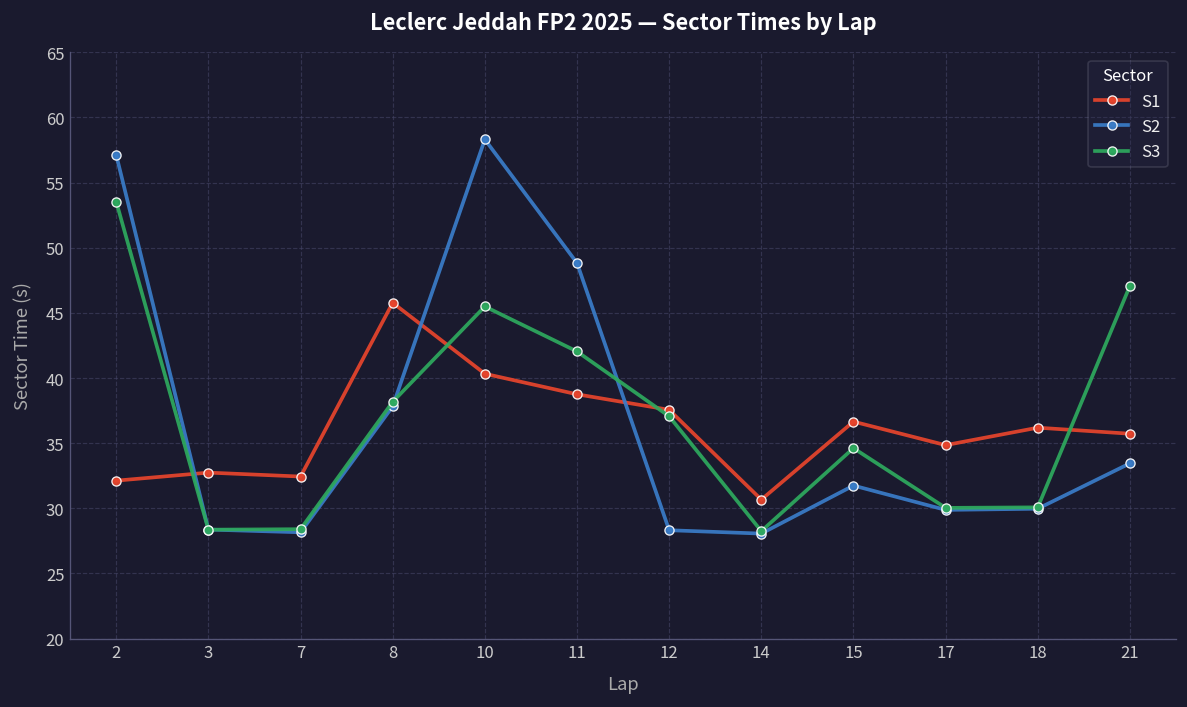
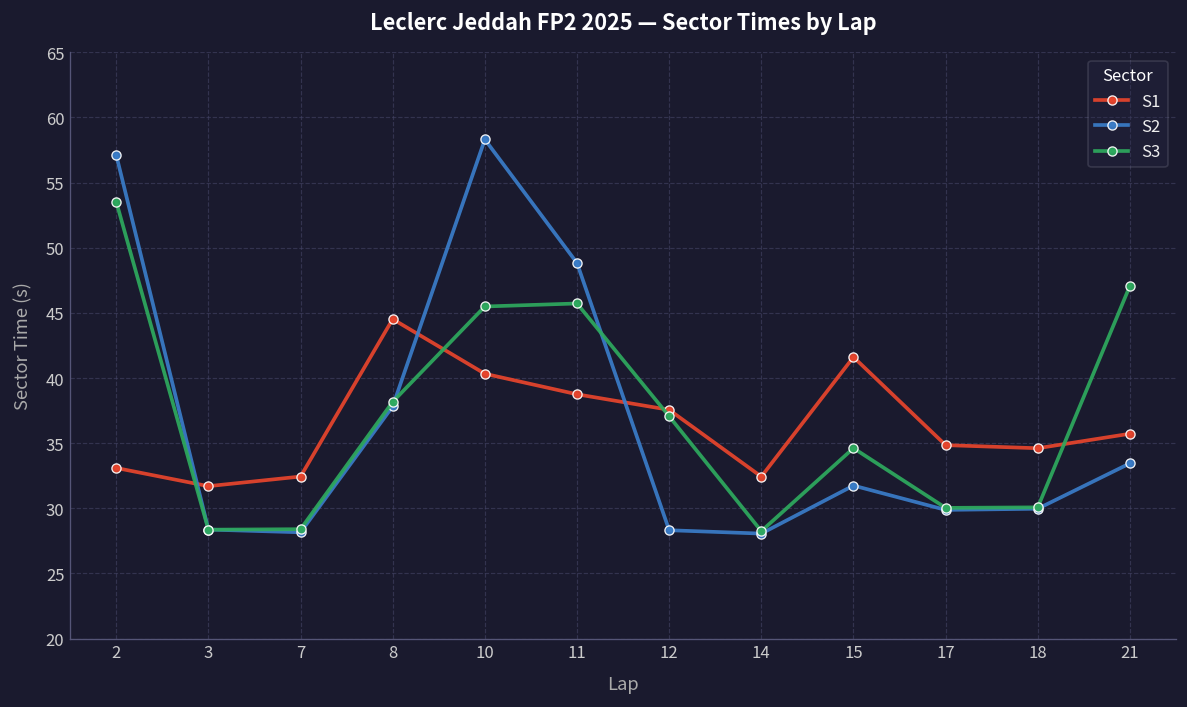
S1, 2: 32.1 -> 33.1
S1, 3: 32.7 -> 31.7
S1, 8: 45.8 -> 44.5
S3, 11: 42.0 -> 45.7
S1, 14: 30.7 -> 32.4
S1, 15: 36.7 -> 41.6
S1, 18: 36.2 -> 34.6
